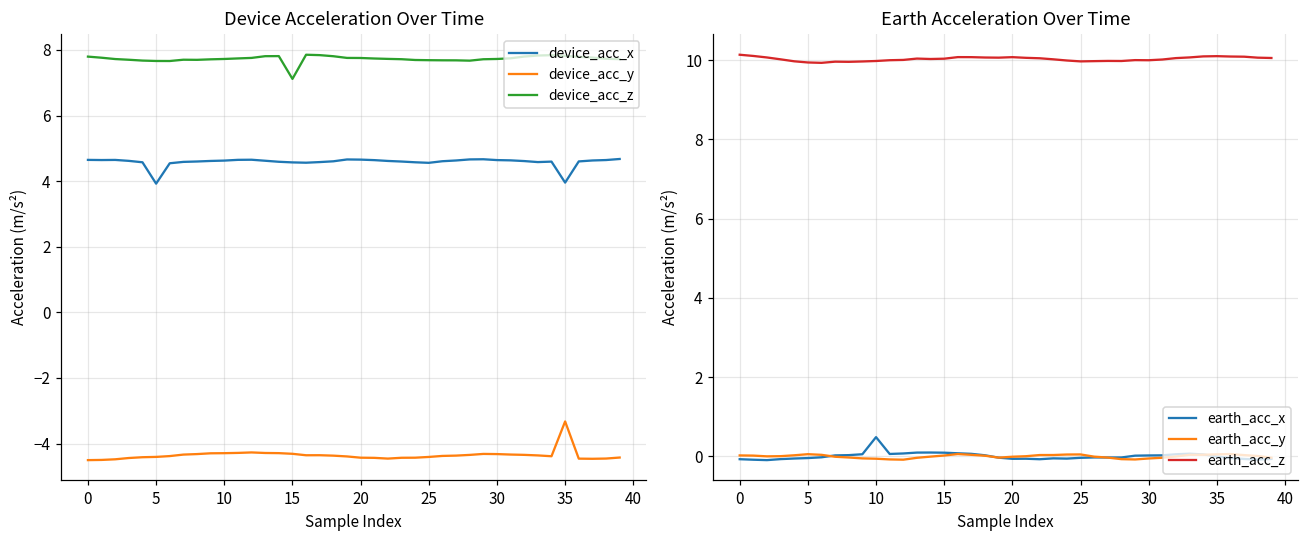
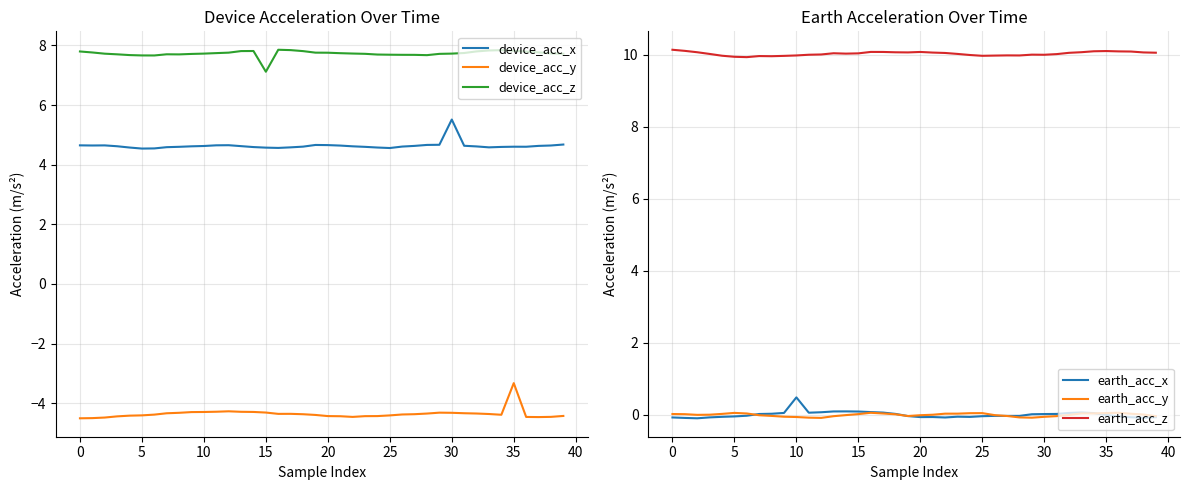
Device Acceleration Over Time, device_acc_x, 5: 3.9 -> 4.5
Device Acceleration Over Time, device_acc_x, 30: 4.6 -> 5.5
Device Acceleration Over Time, device_acc_x, 35: 4.0 -> 4.6
